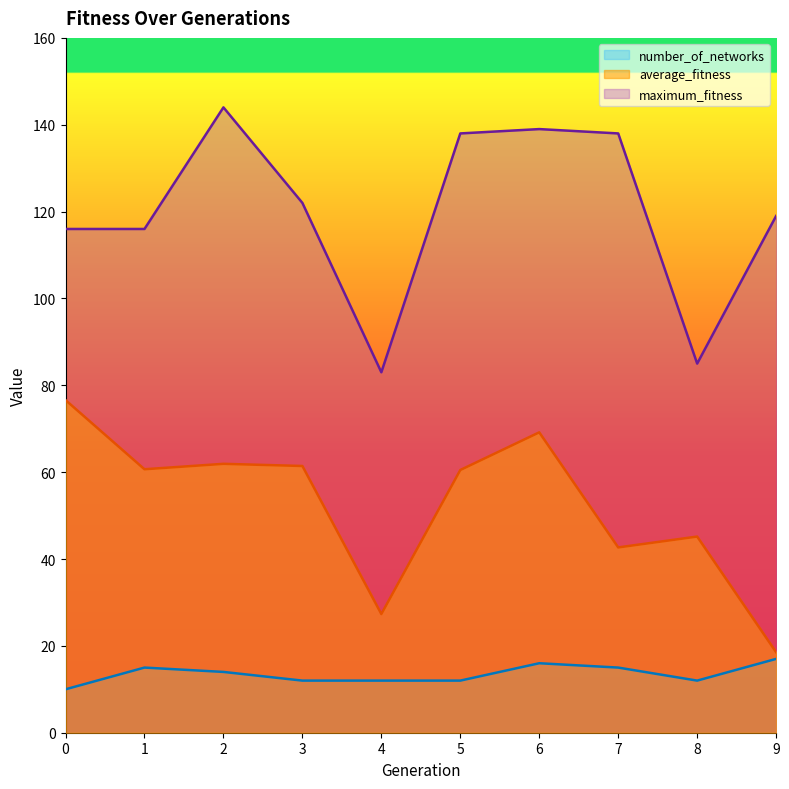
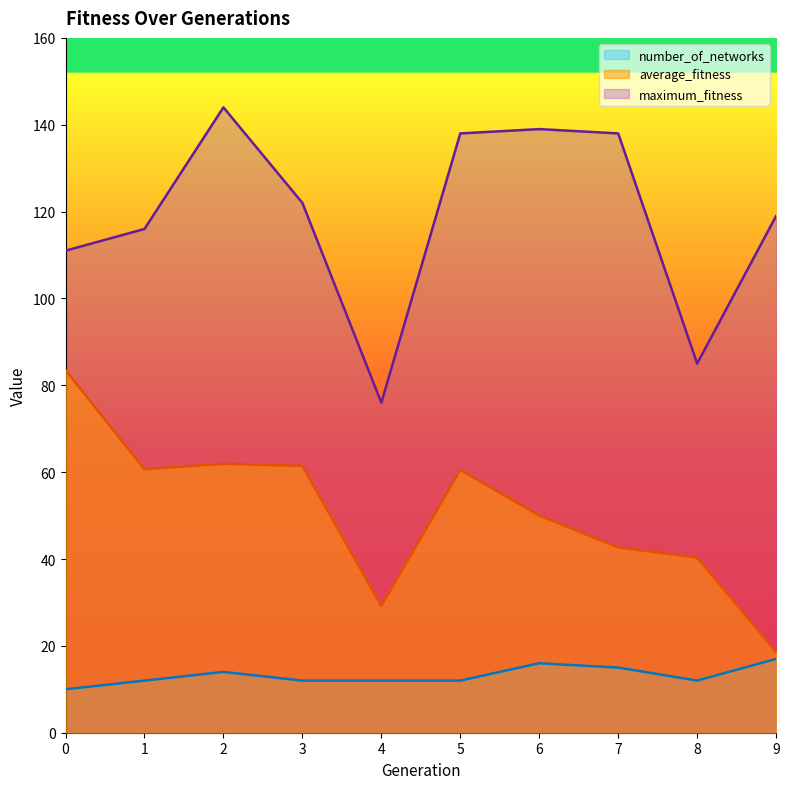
average_fitness, 0: 77 -> 84
maximum_fitness, 0: 116 -> 111
number_of_networks, 1: 15 -> 12
average_fitness, 4: 27 -> 29
maximum_fitness, 4: 83 -> 76
average_fitness, 6: 69 -> 50
average_fitness, 8: 45 -> 40
